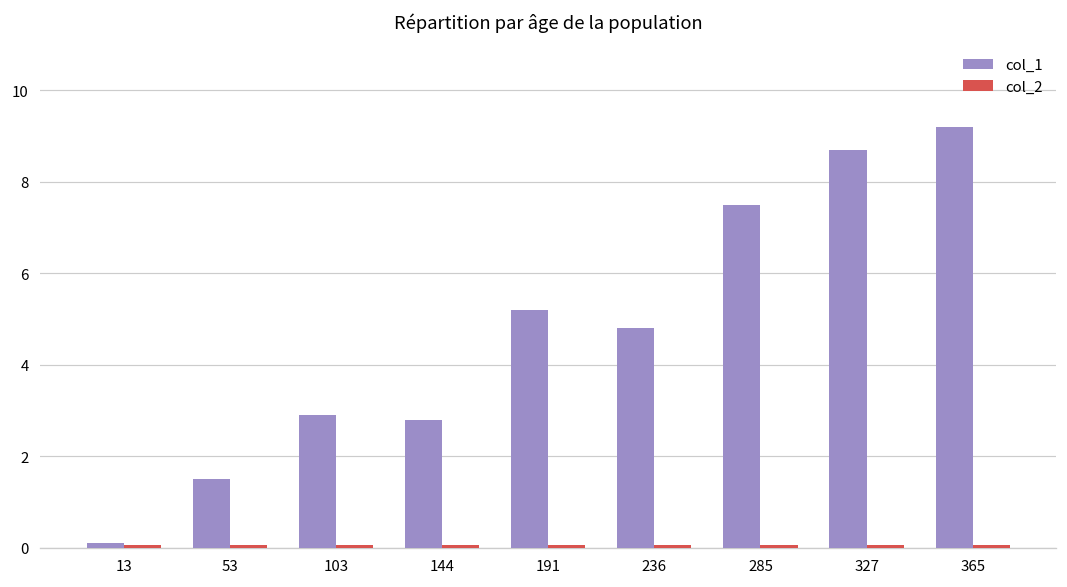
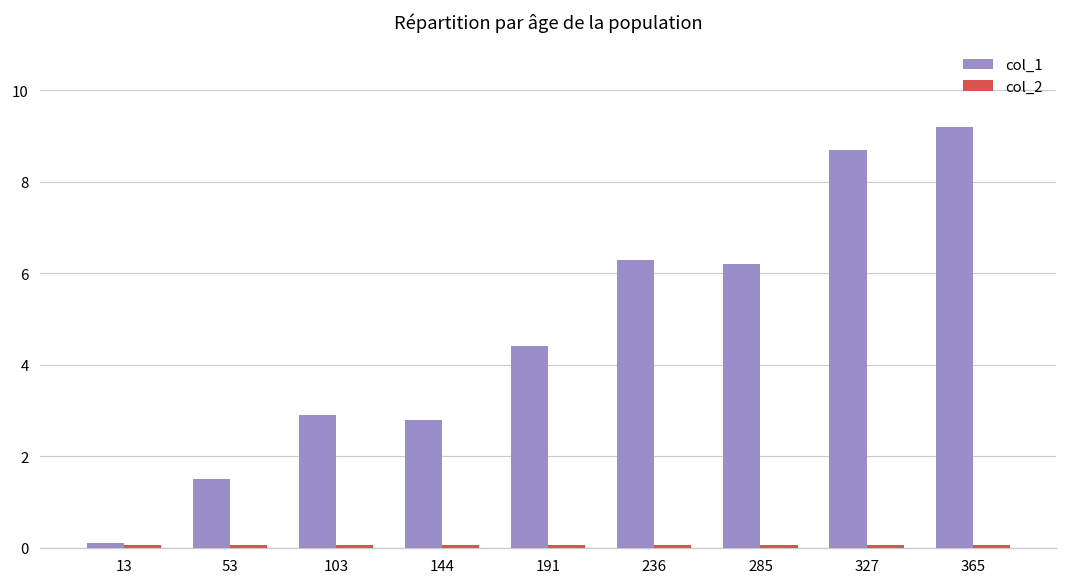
col_1, 191: 5.2 -> 4.4
col_1, 236: 4.8 -> 6.3
col_1, 285: 7.5 -> 6.2
